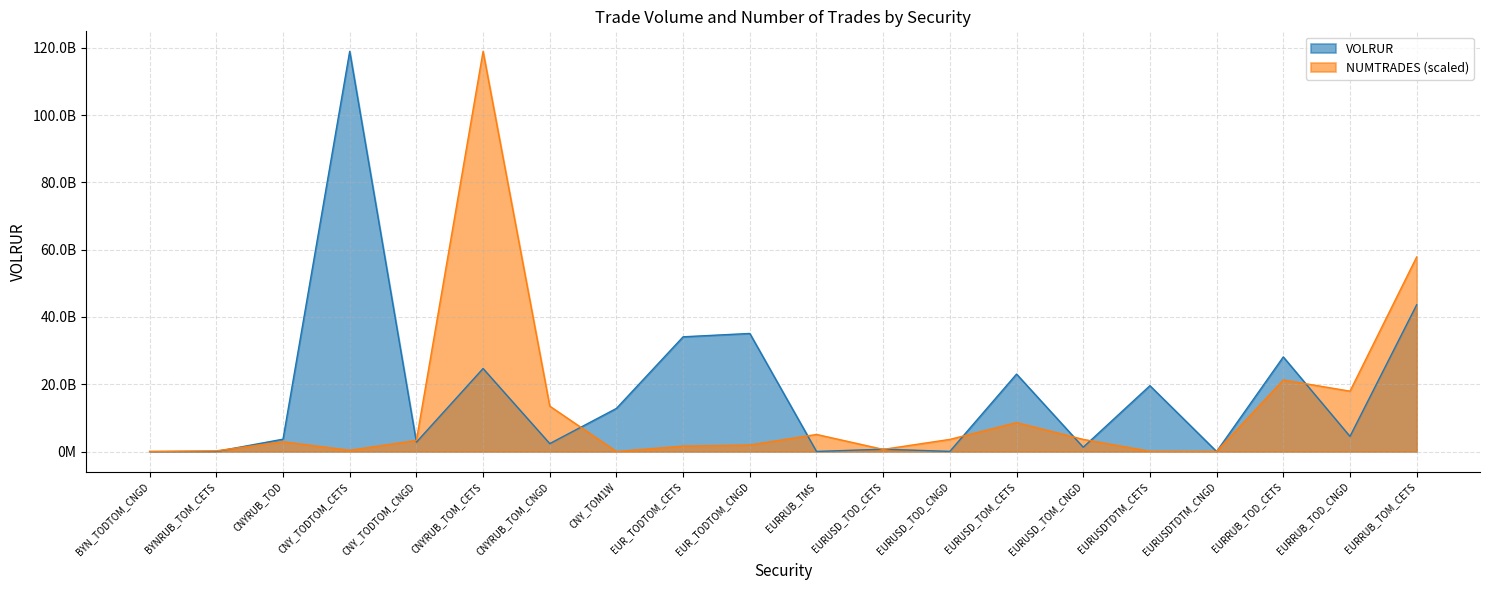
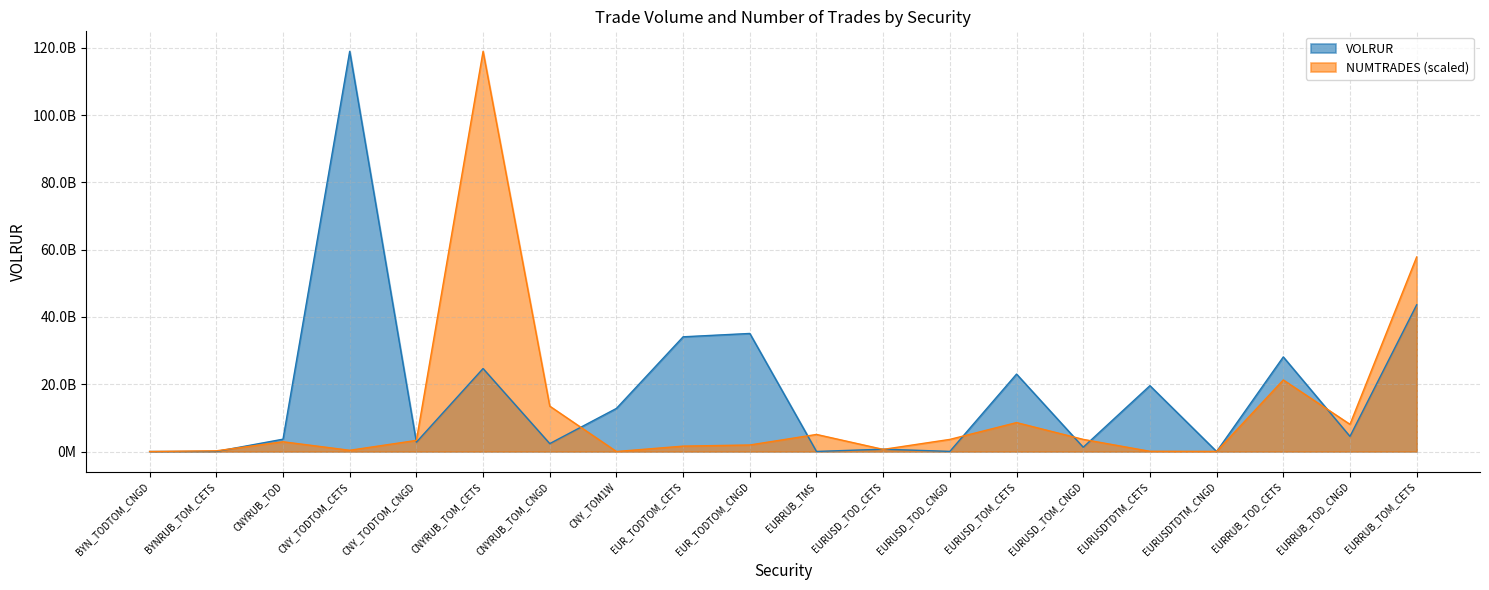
NUMTRADES (scaled), EURRUB_TOD_CNGD: 18000000000 -> 8000000000
